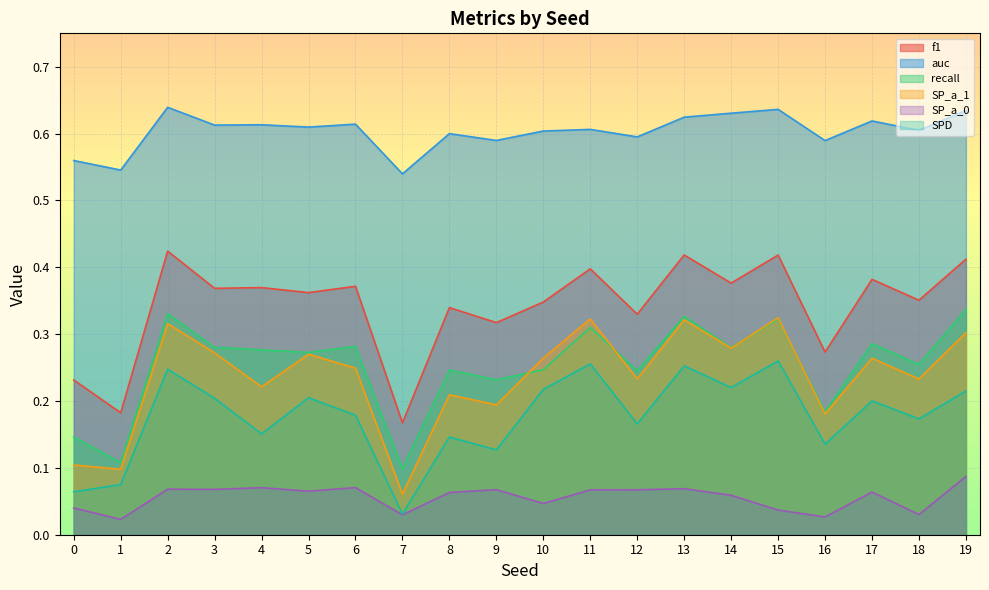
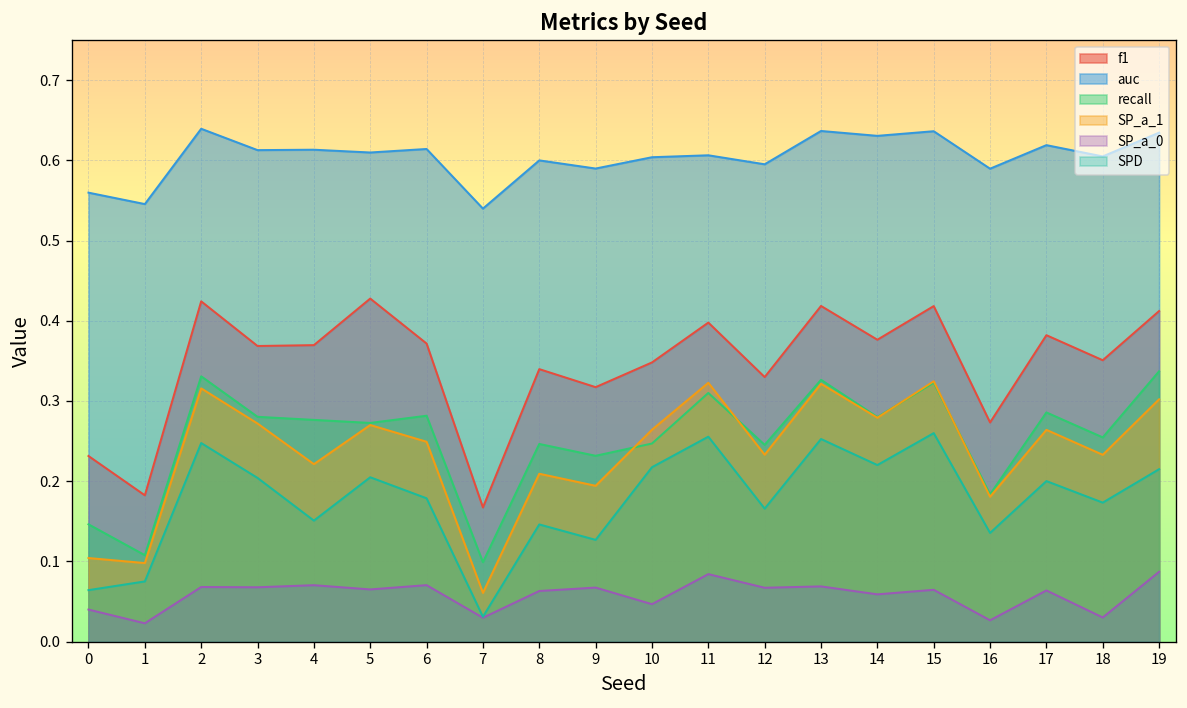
f1, 5: 0.36 -> 0.43
SP_a_0, 11: 0.07 -> 0.08
auc, 13: 0.62 -> 0.64
SP_a_0, 15: 0.04 -> 0.06
